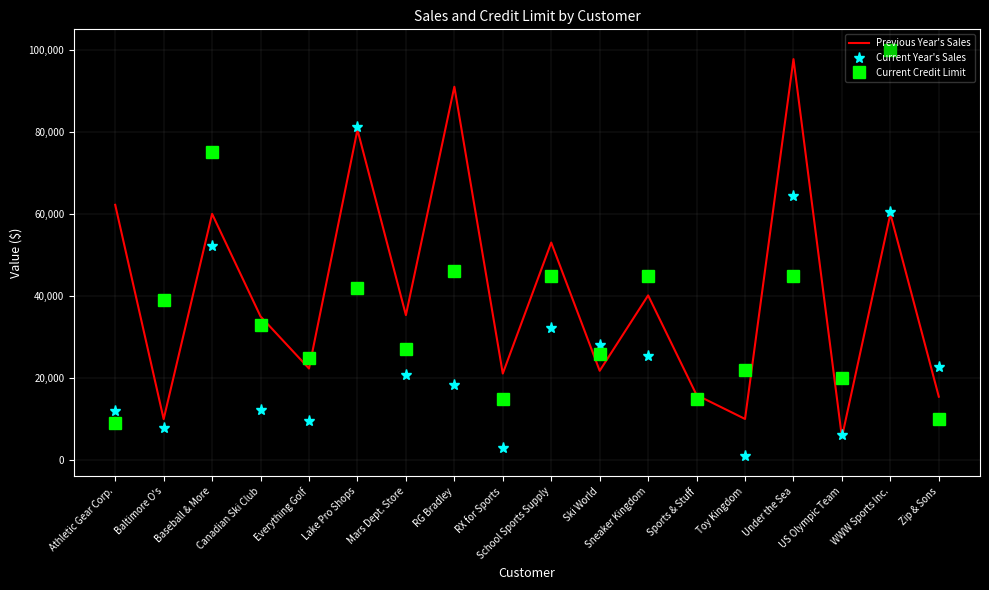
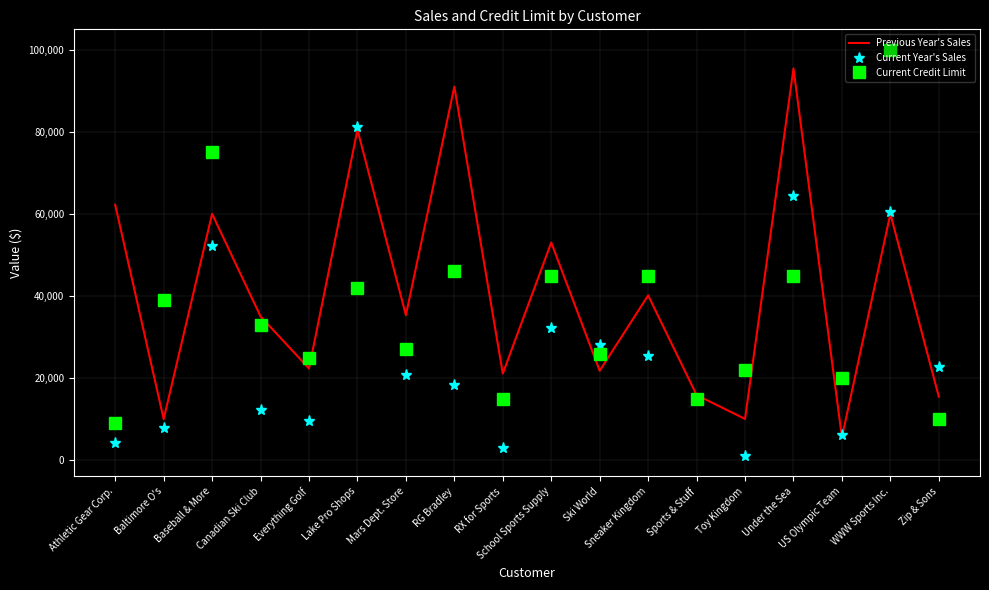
Current Year's Sales, Athletic Gear Corp.: 12,000 -> 4,000
Previous Year's Sales, Under the Sea: 98,000 -> 95,000
